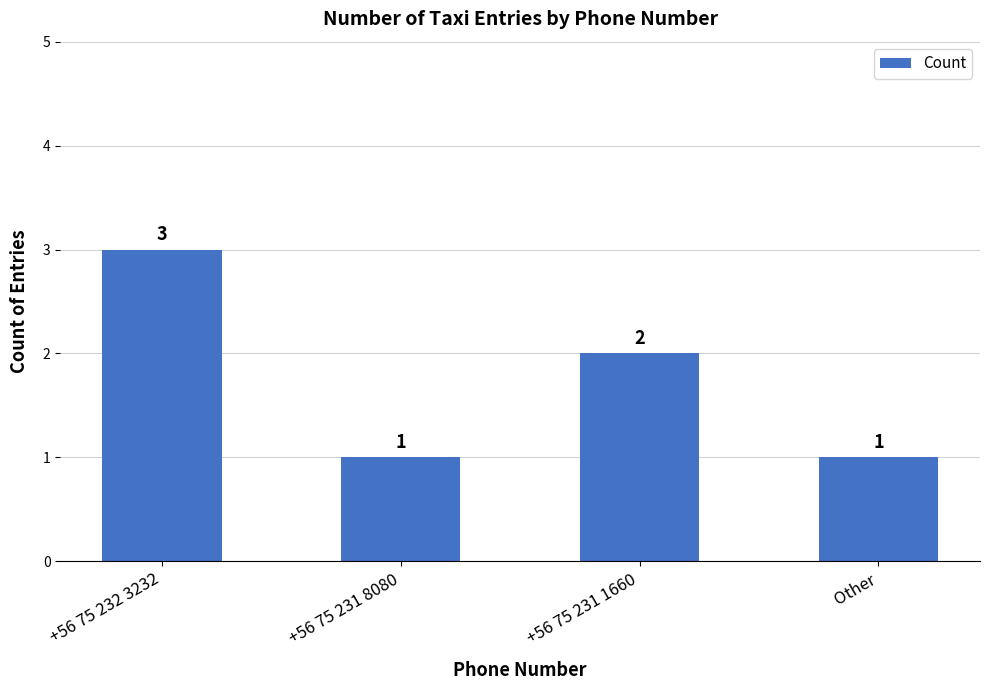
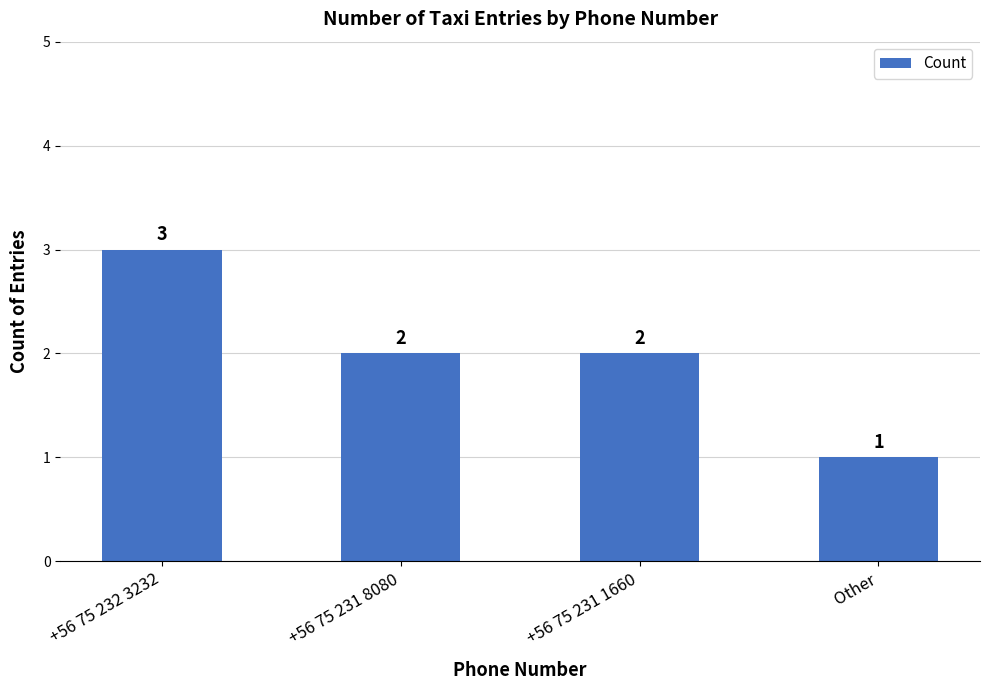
+56 75 231 8080: 1 -> 2
